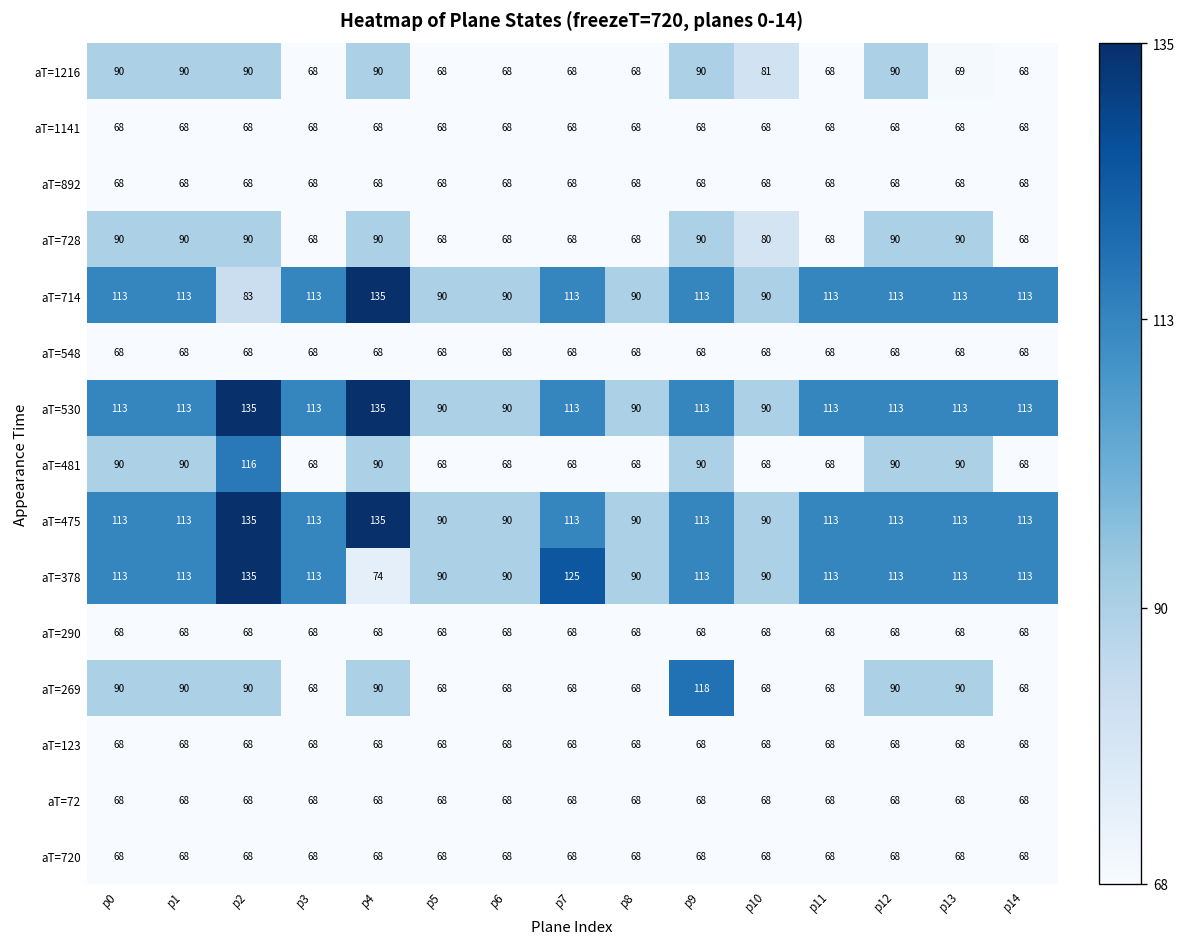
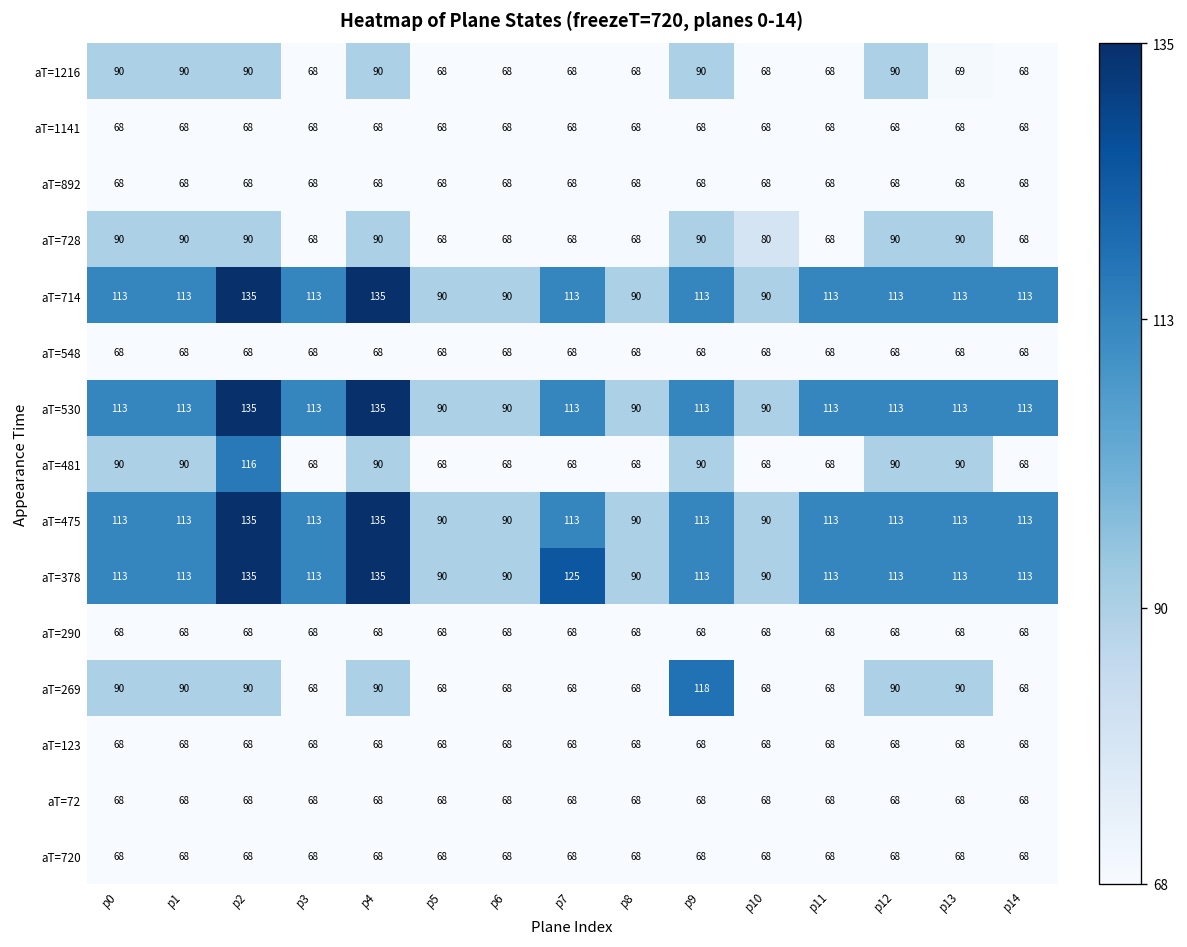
aT=1216, p10: 81 -> 68
aT=714, p2: 83 -> 135
aT=378, p4: 74 -> 135
